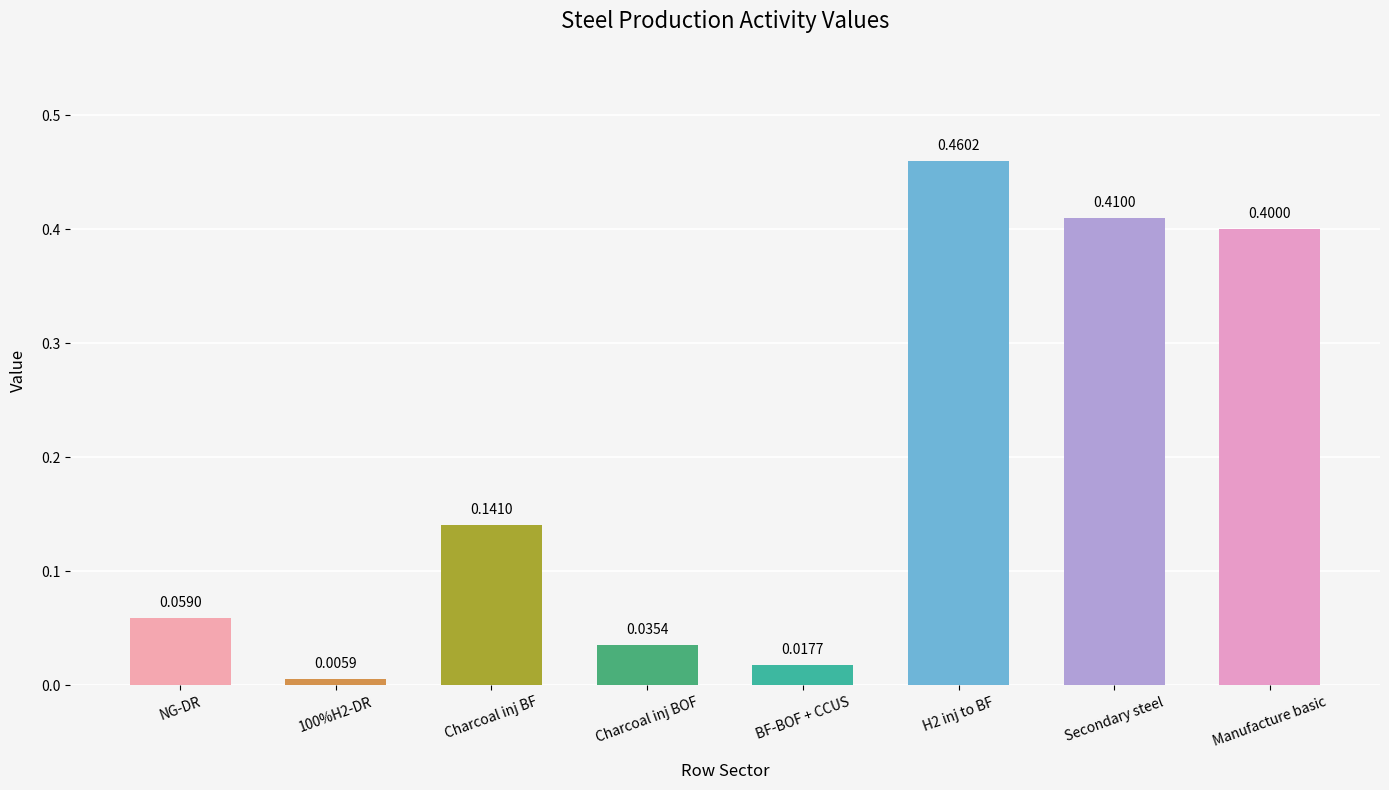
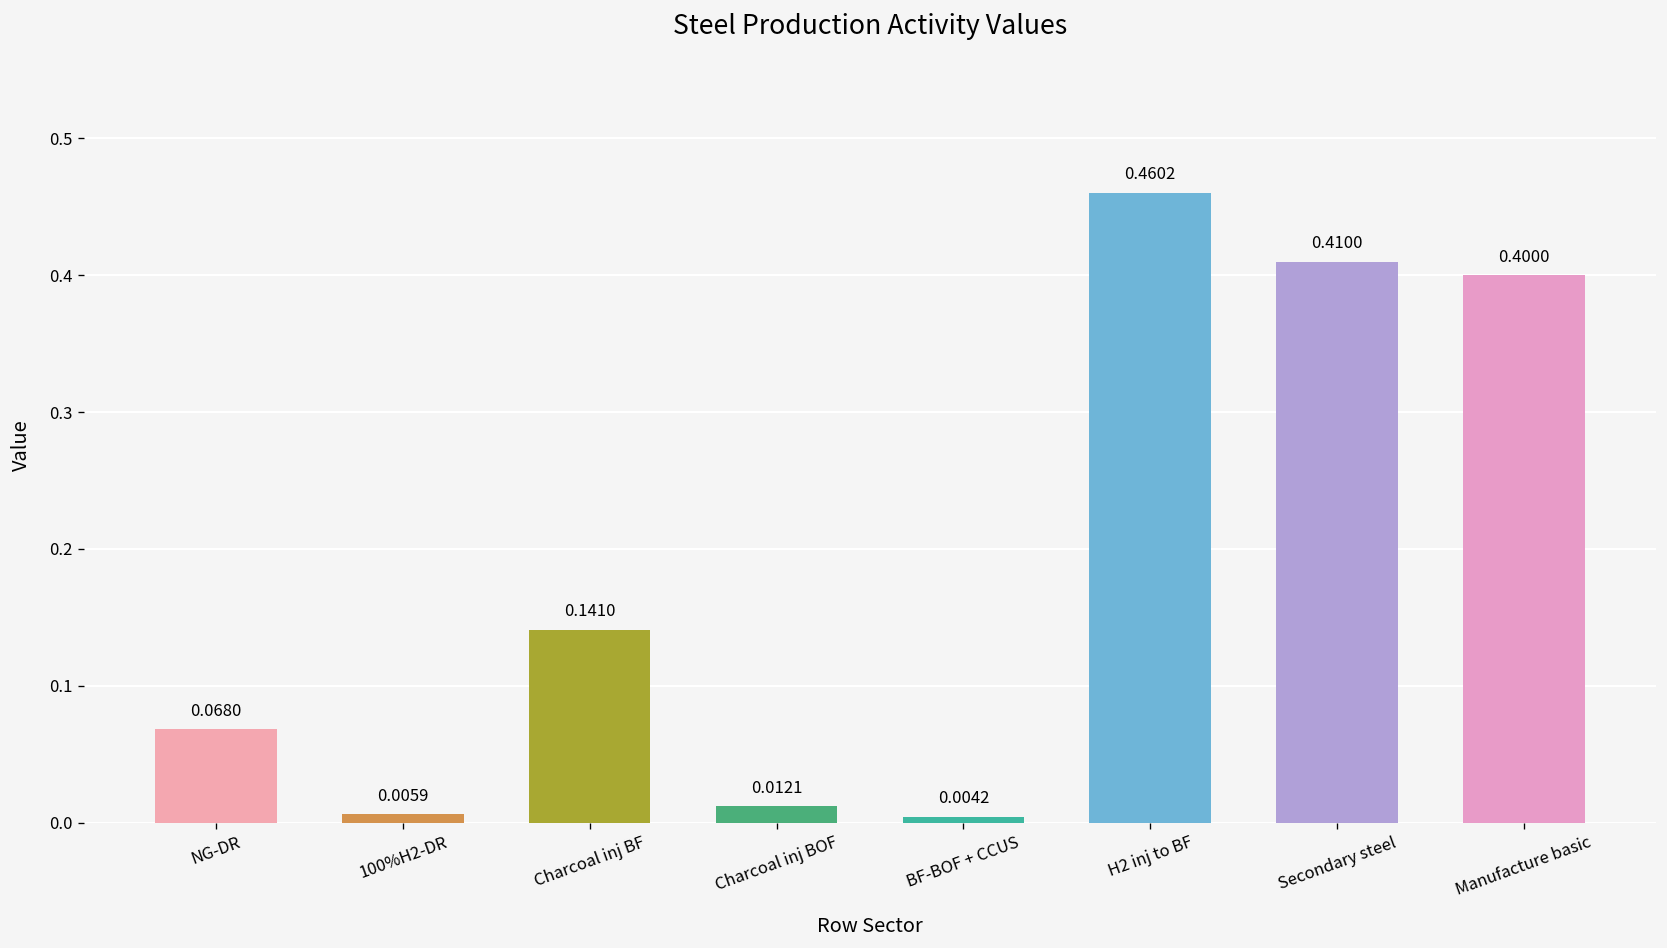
NG-DR: 0.0590 -> 0.0680
Charcoal inj BOF: 0.0354 -> 0.0121
BF-BOF + CCUS: 0.0177 -> 0.0042
